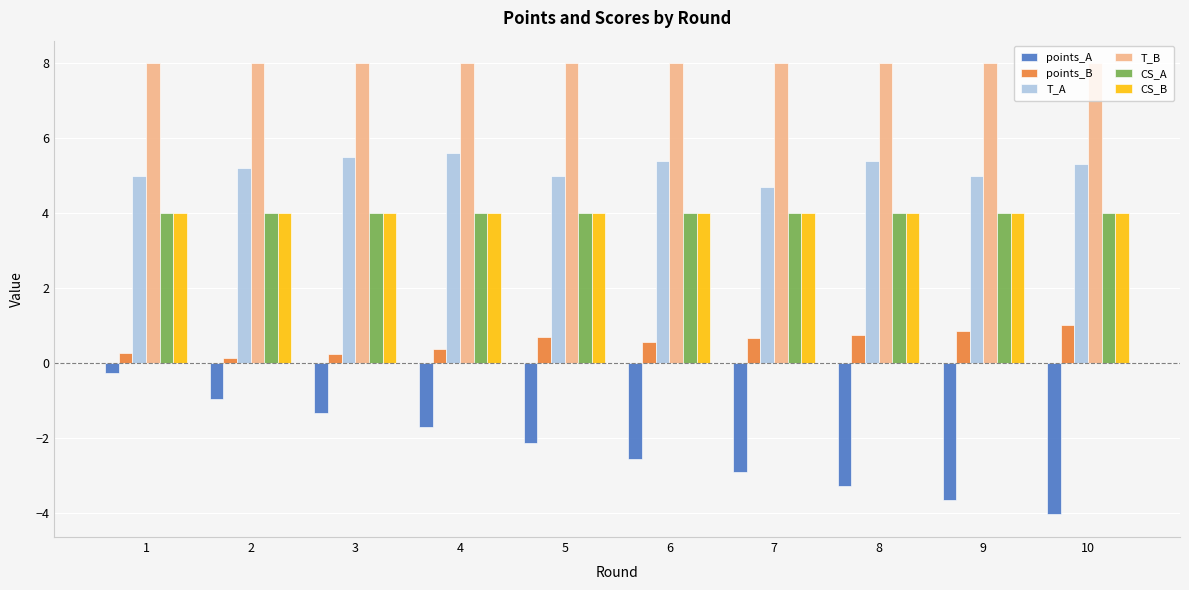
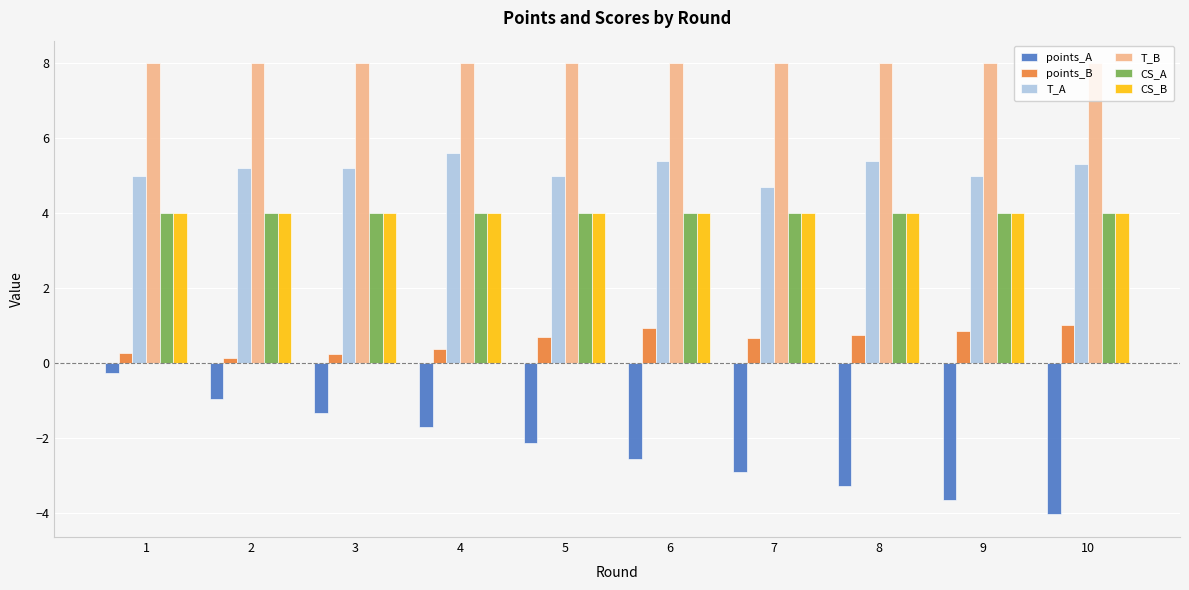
T_A, 3: 5.5 -> 5.2
points_B, 6: 0.6 -> 0.9
